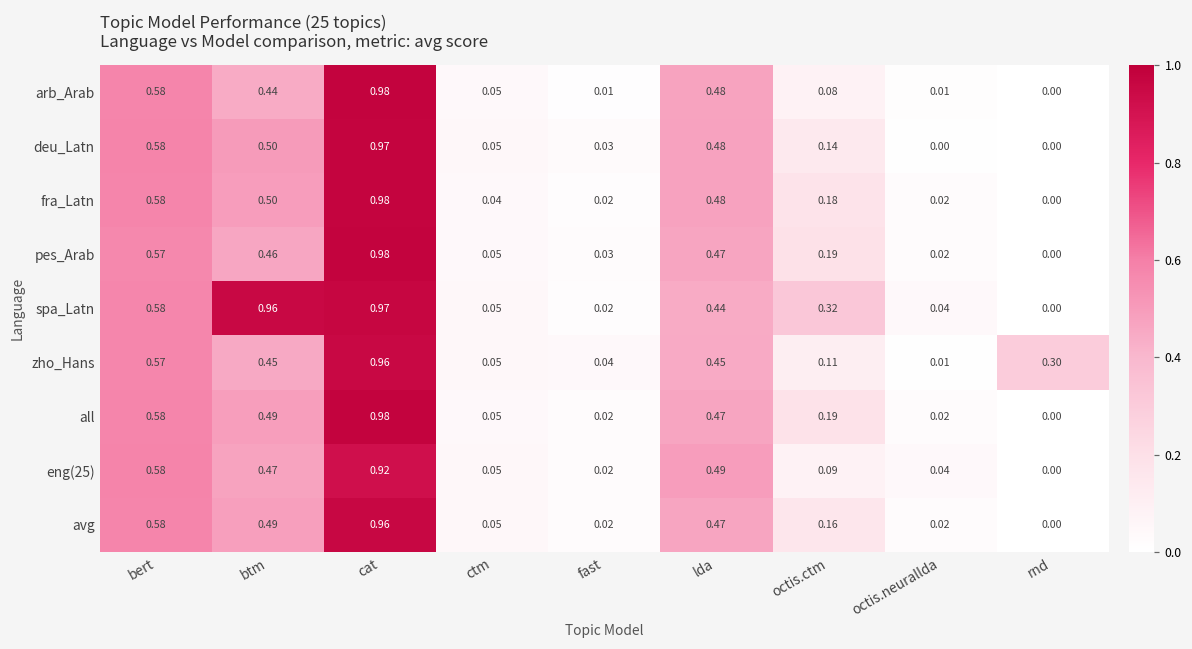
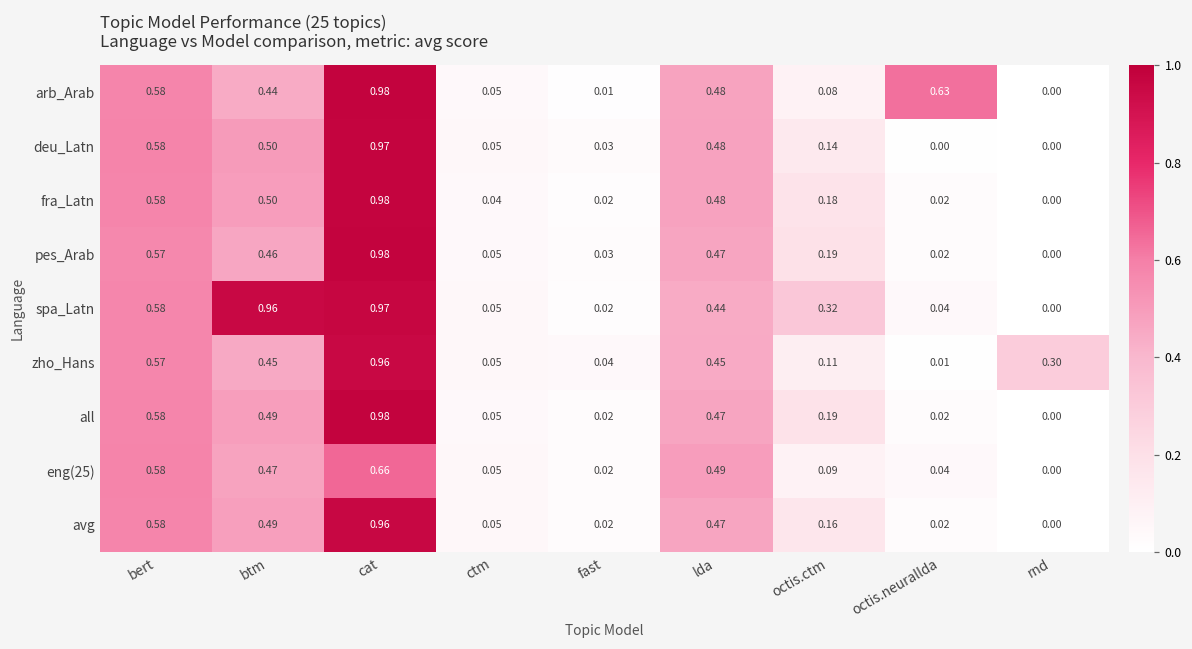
arb_Arab, octis.neurallda: 0.01 -> 0.63
eng(25), cat: 0.92 -> 0.66
